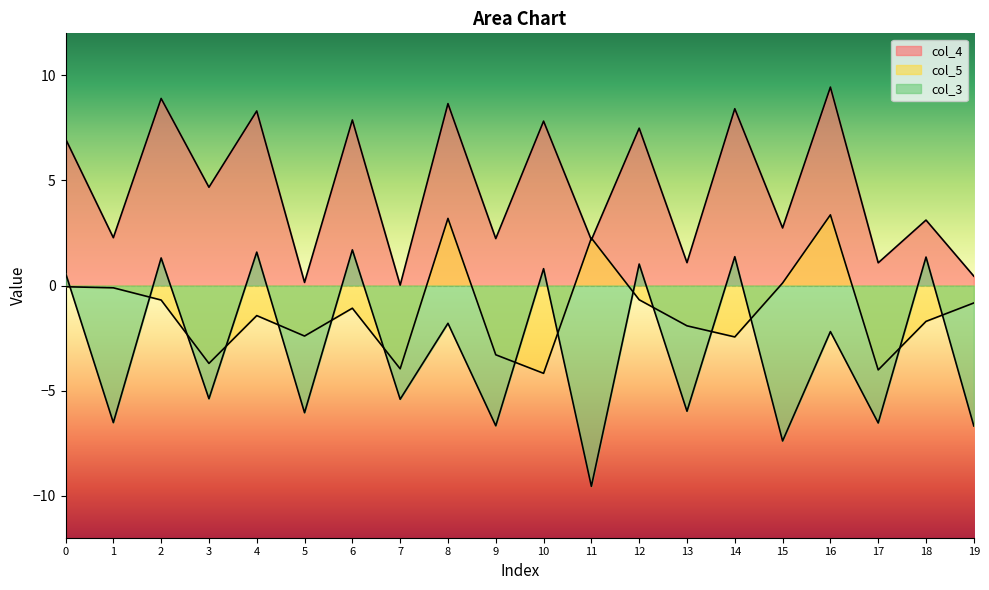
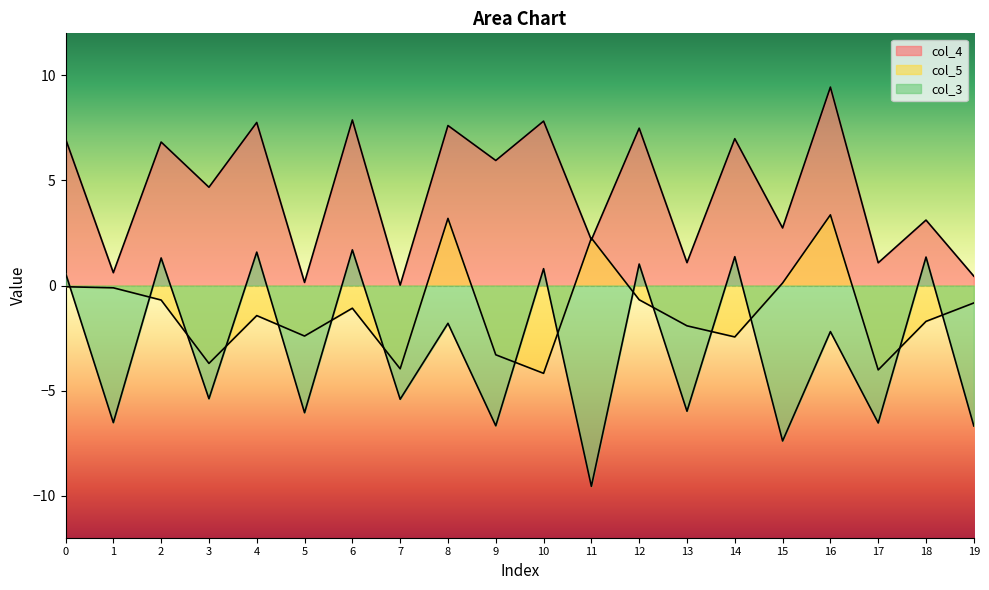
col_4, 1: 2.3 -> 0.6
col_4, 2: 8.9 -> 6.8
col_4, 4: 8.3 -> 7.8
col_4, 8: 8.7 -> 7.6
col_4, 9: 2.2 -> 6.0
col_4, 14: 8.4 -> 7.0
